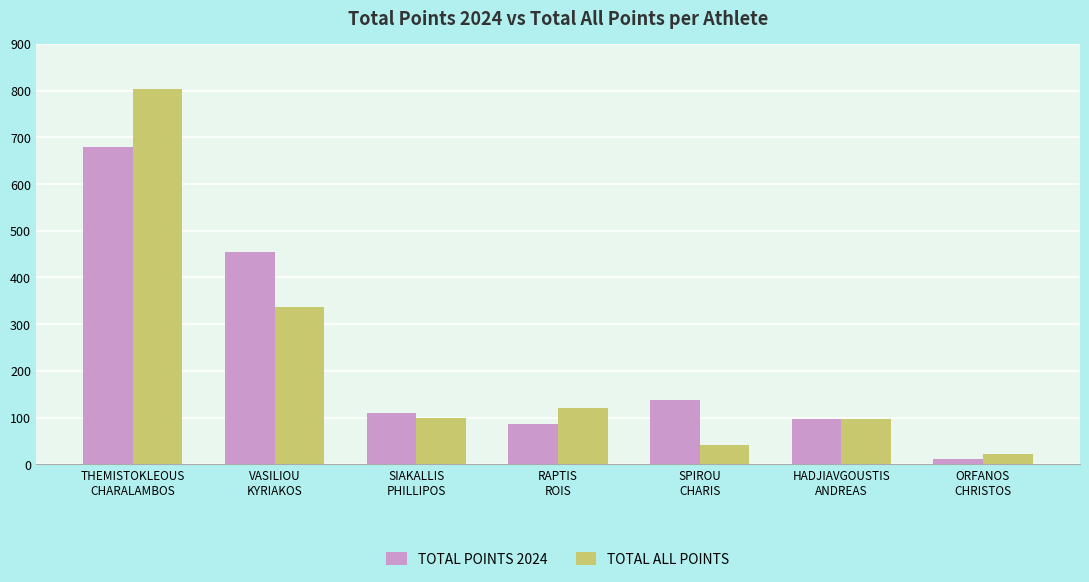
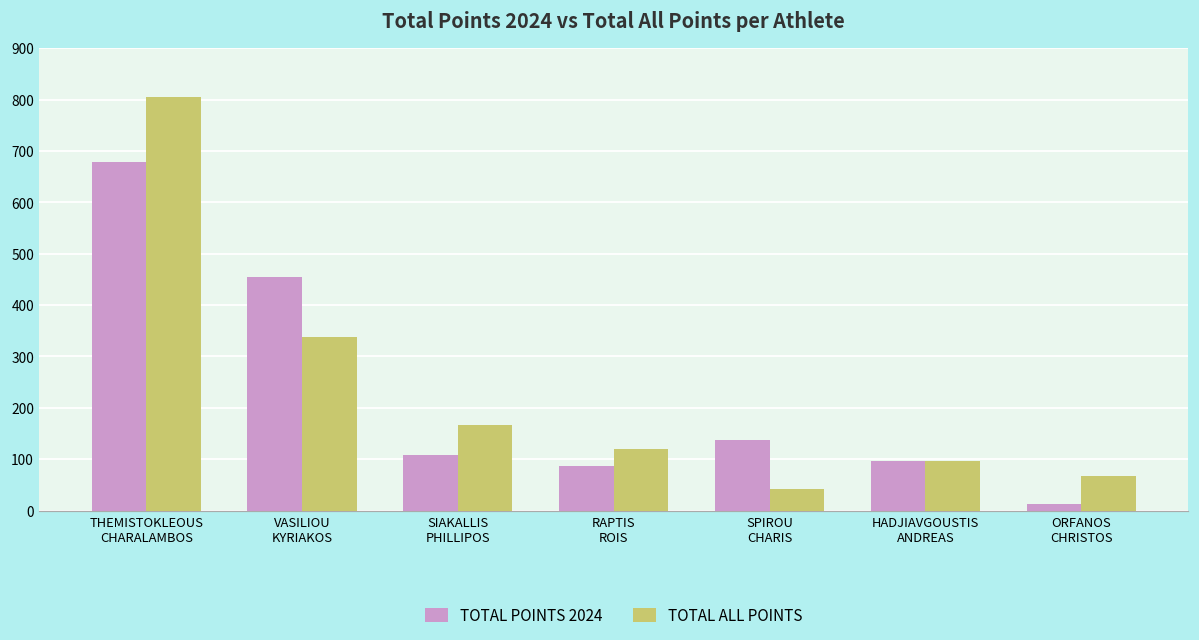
TOTAL ALL POINTS, SIAKALLIS PHILLIPOS: 100 -> 170
TOTAL ALL POINTS, ORFANOS CHRISTOS: 20 -> 70
